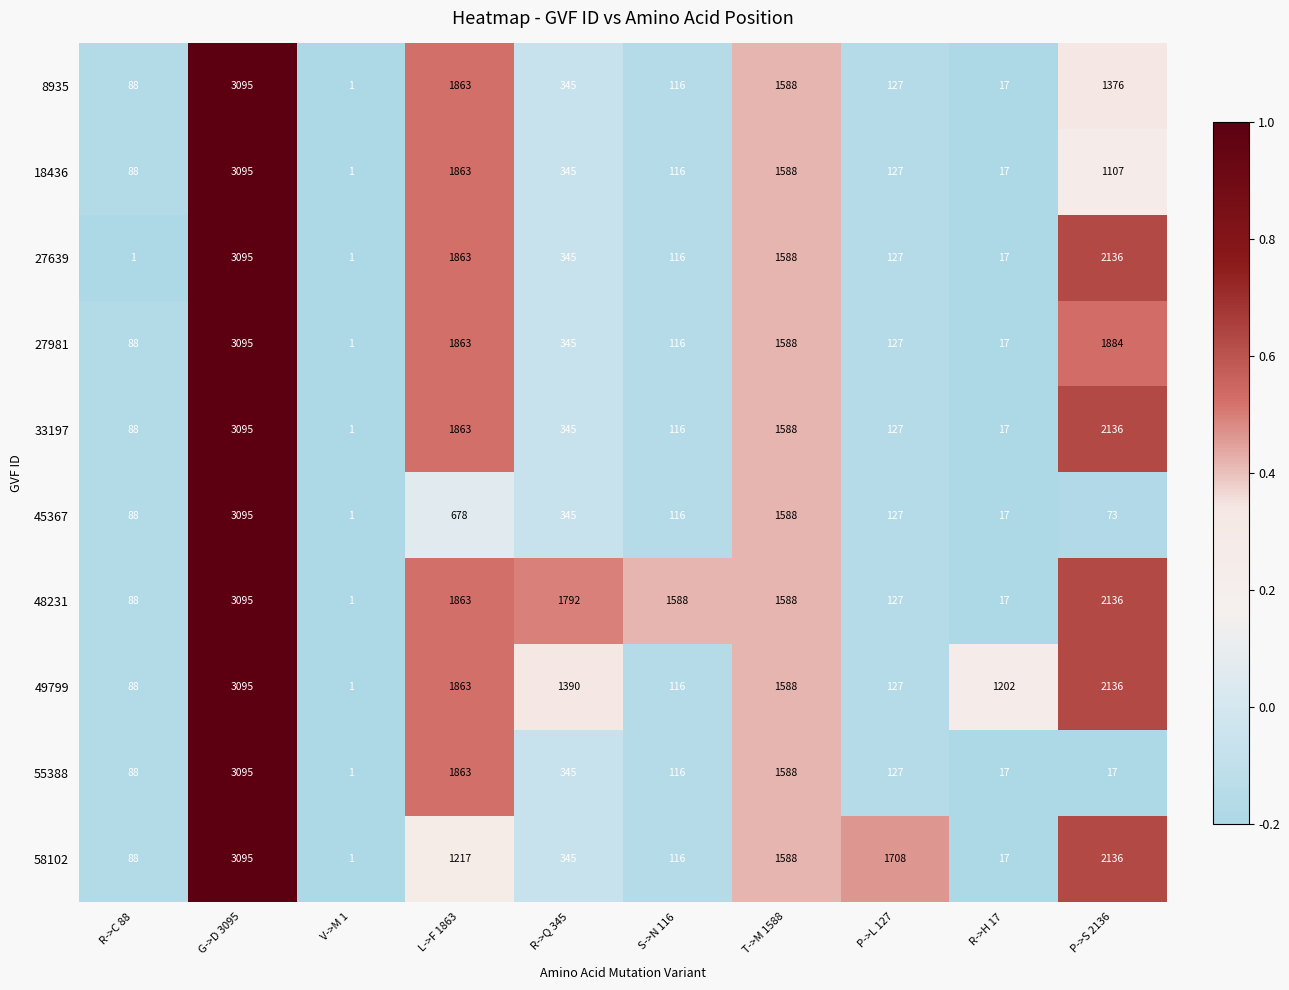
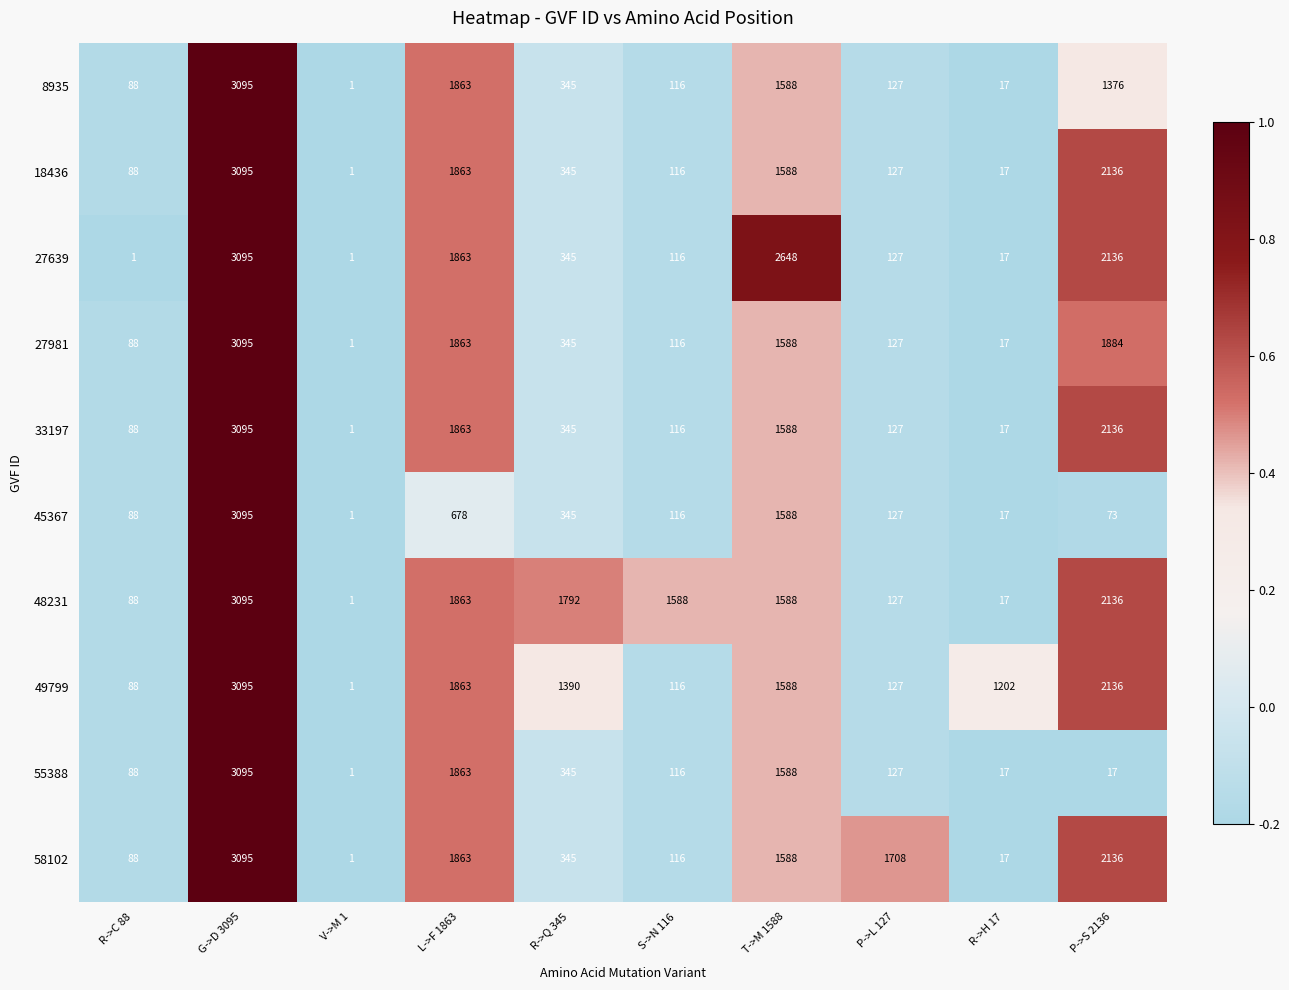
18436, P->S 2136: 1107 -> 2136
27639, T->M 1588: 1588 -> 2648
58102, L->F 1863: 1217 -> 1863
